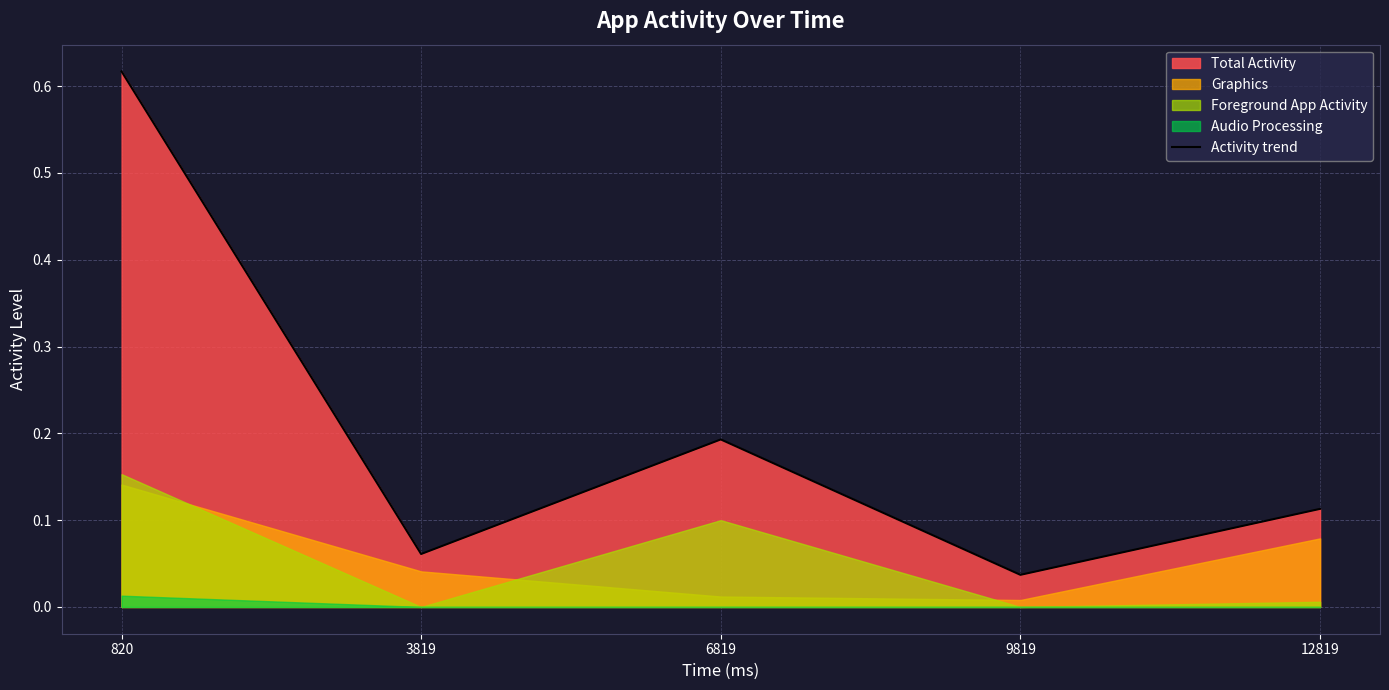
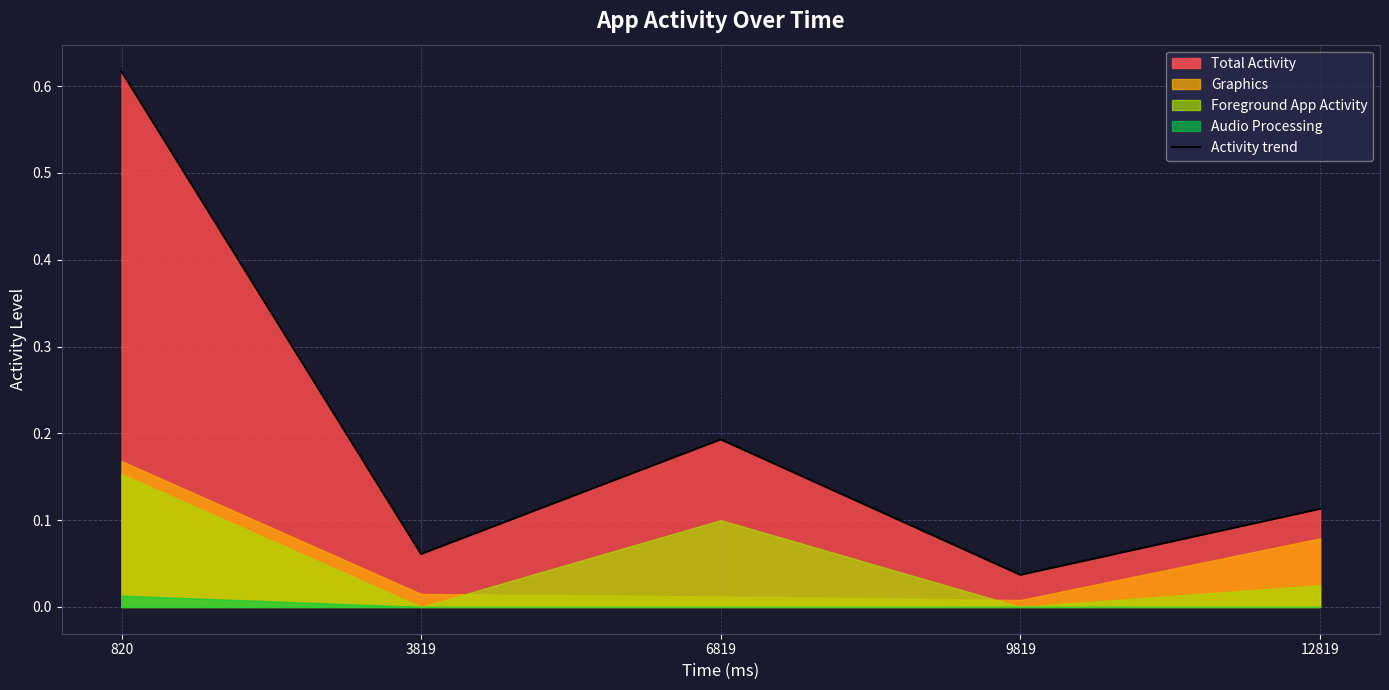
Graphics, 820: 0.14 -> 0.17
Graphics, 3819: 0.04 -> 0.02
Foreground App Activity, 12819: 0.01 -> 0.03
